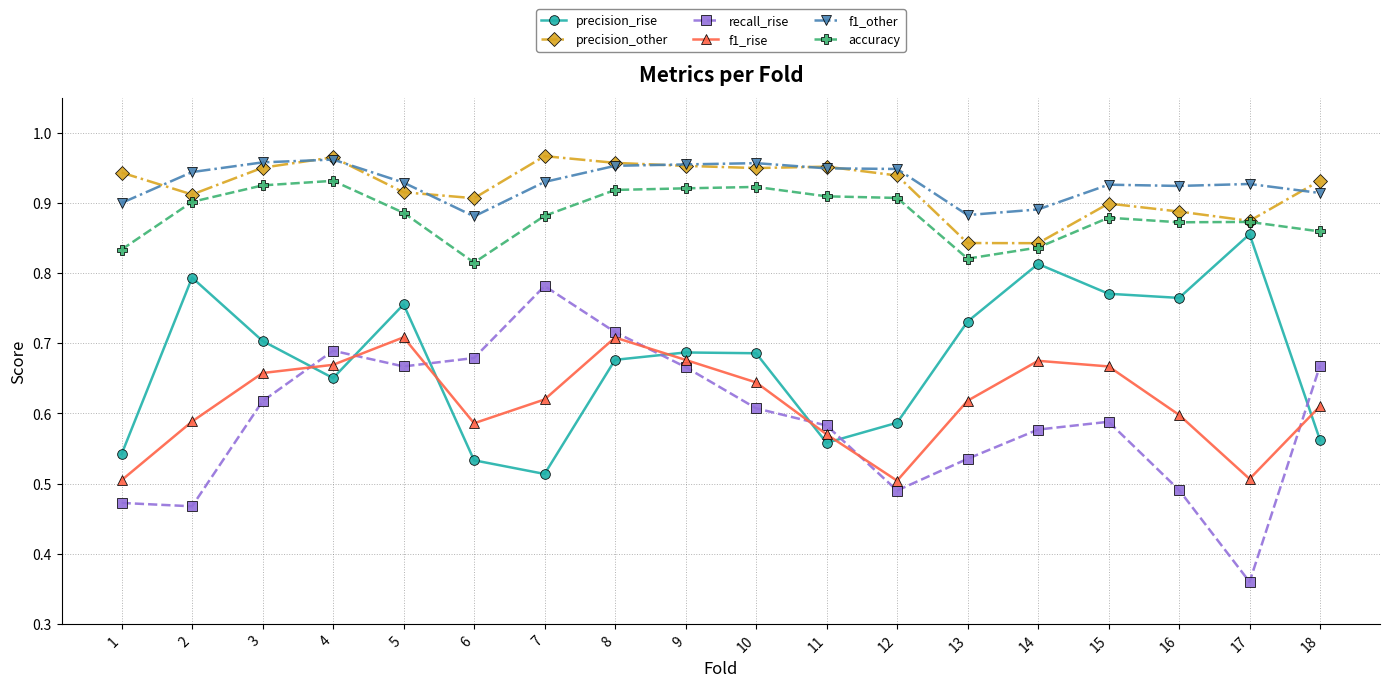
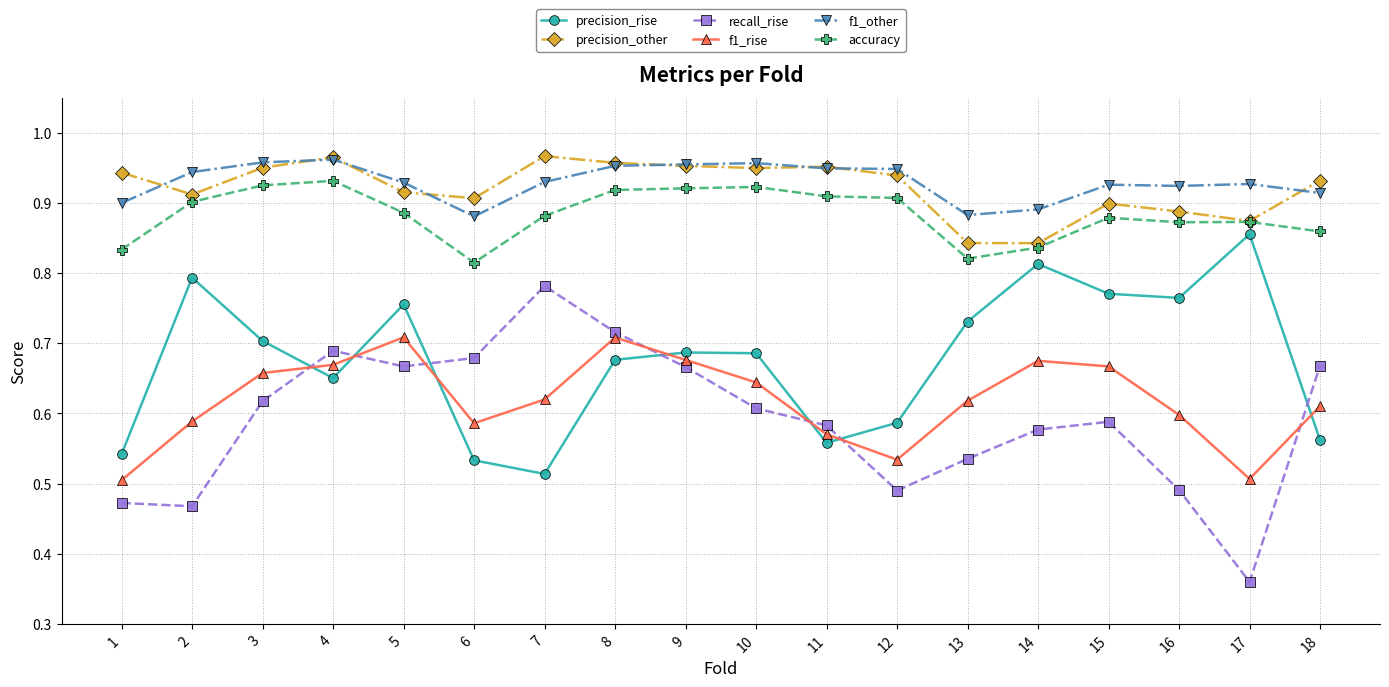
f1_rise, 12: 0.50 -> 0.53
